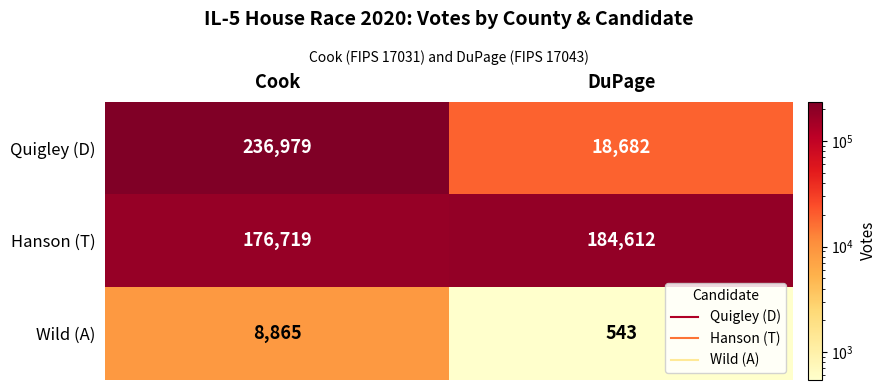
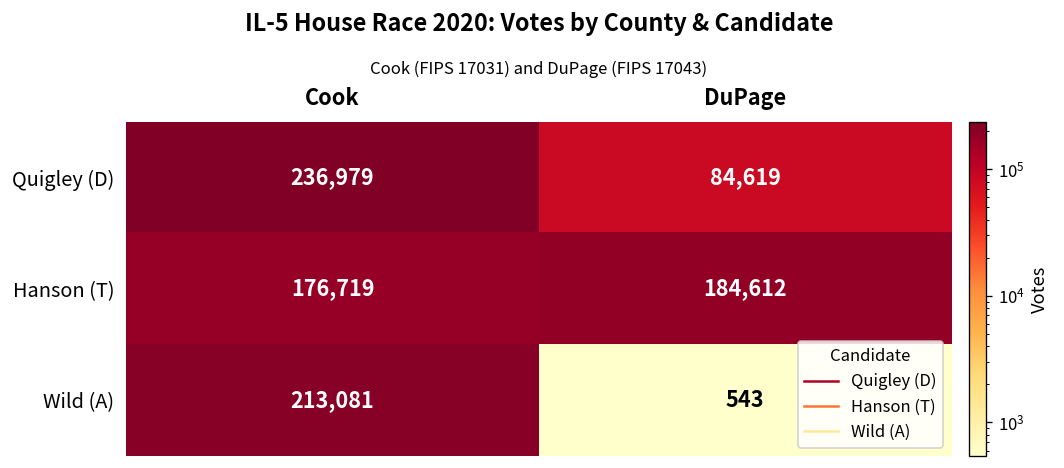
Quigley (D), DuPage: 18,682 -> 84,619
Wild (A), Cook: 8,865 -> 213,081
